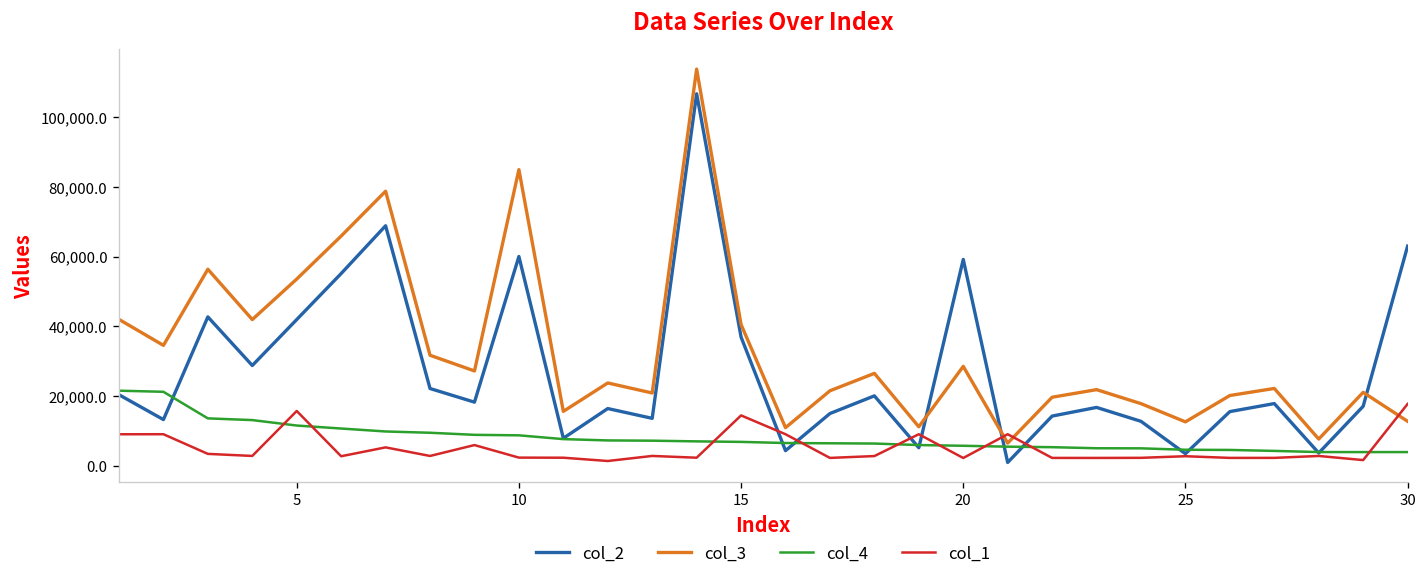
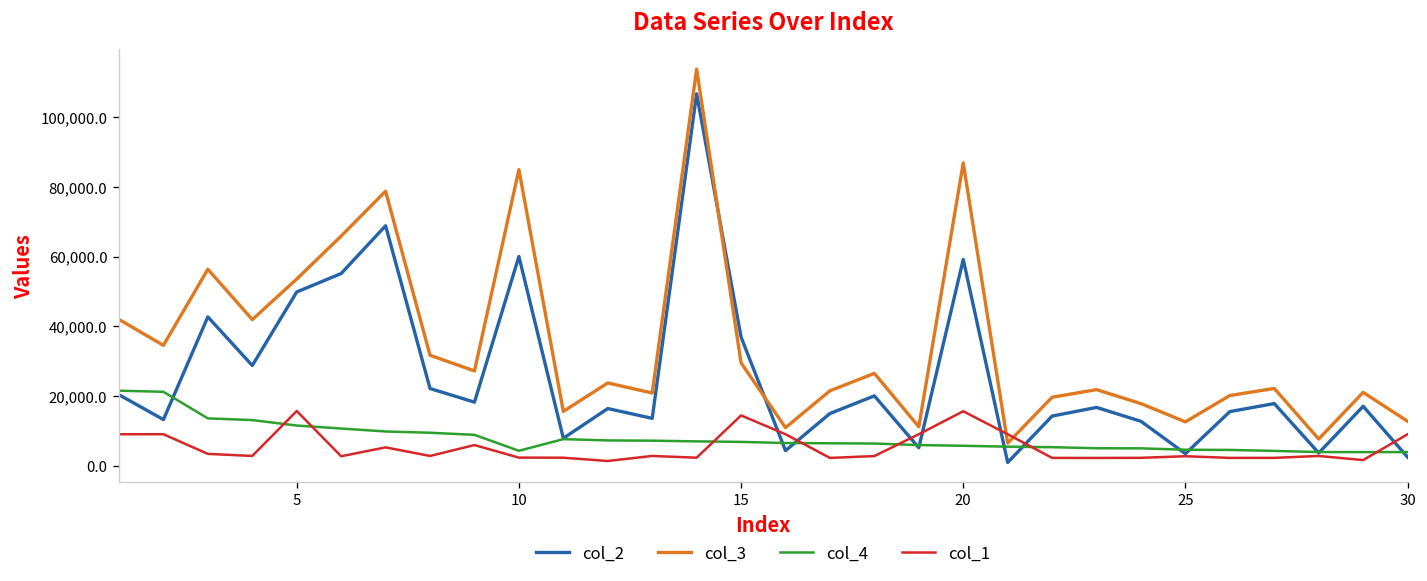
col_2, 5: 42,000 -> 50,000
col_4, 10: 9,000 -> 4,000
col_3, 15: 41,000 -> 30,000
col_3, 20: 29,000 -> 87,000
col_1, 20: 2,000 -> 16,000
col_2, 30: 63,000 -> 3,000
col_1, 30: 18,000 -> 9,000
